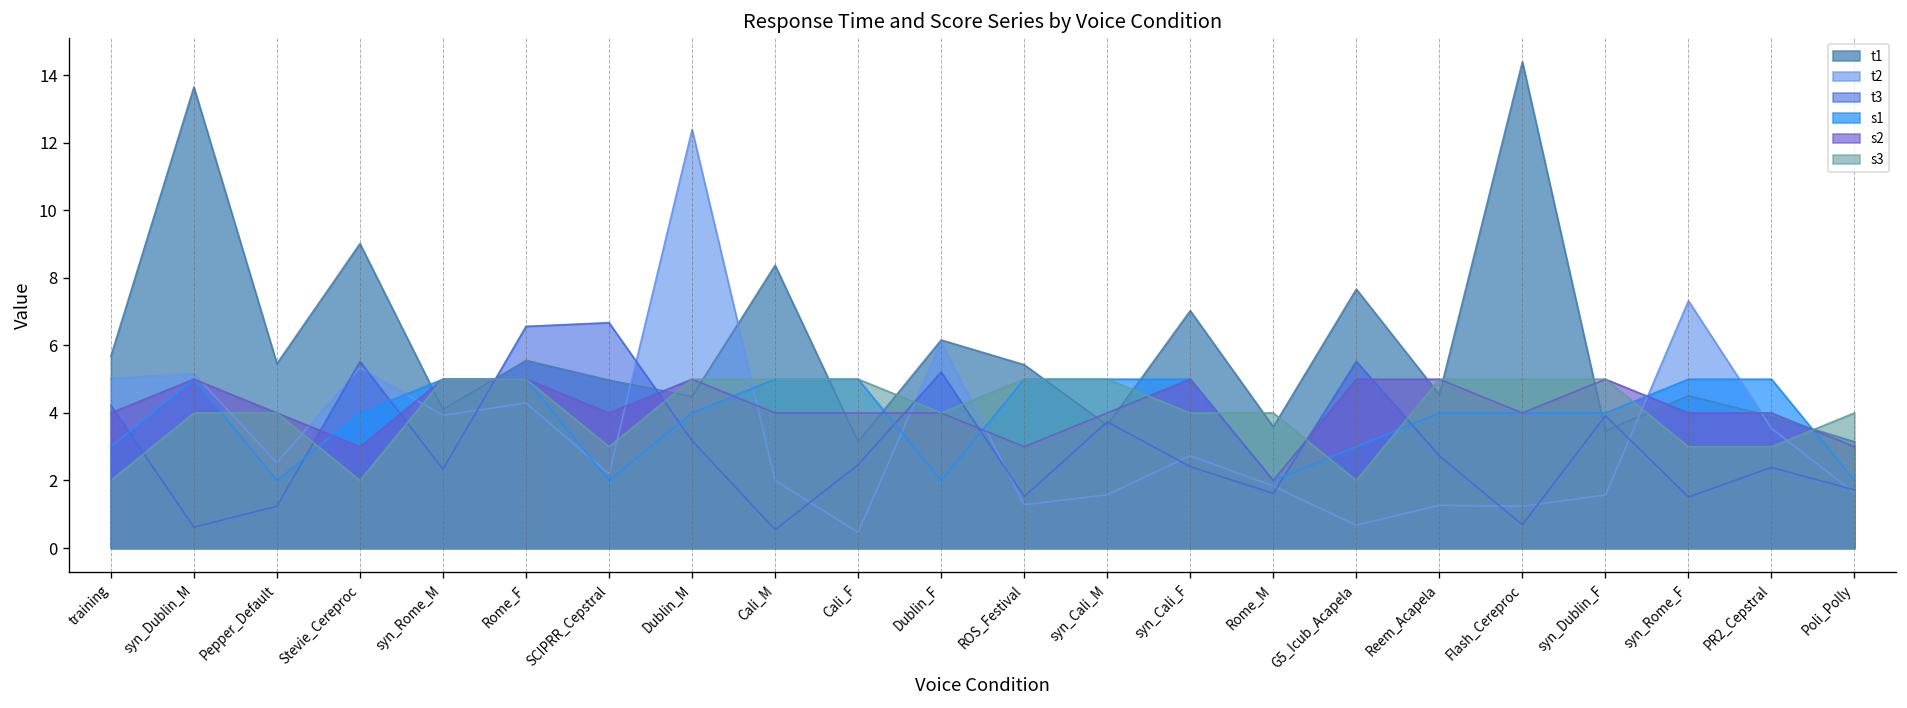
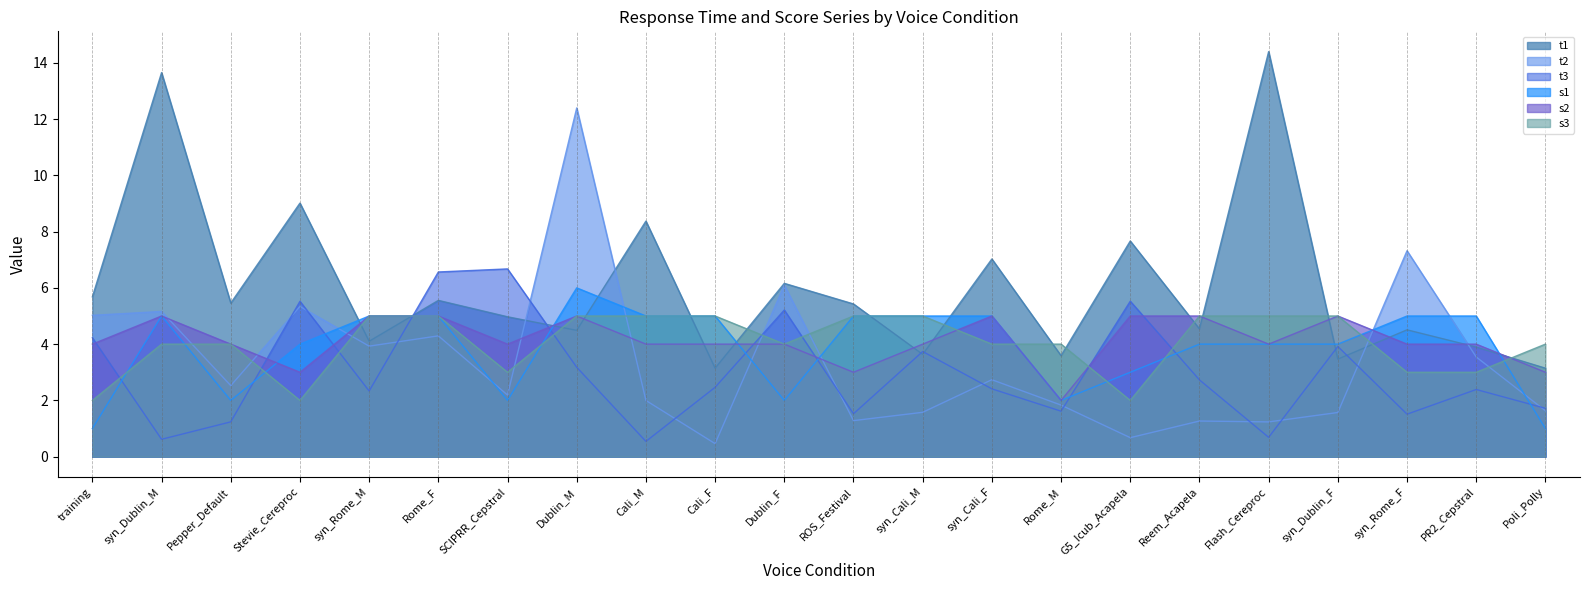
s1, training: 3 -> 1
s1, Dublin_M: 4 -> 6
s1, Poli_Polly: 2 -> 1
